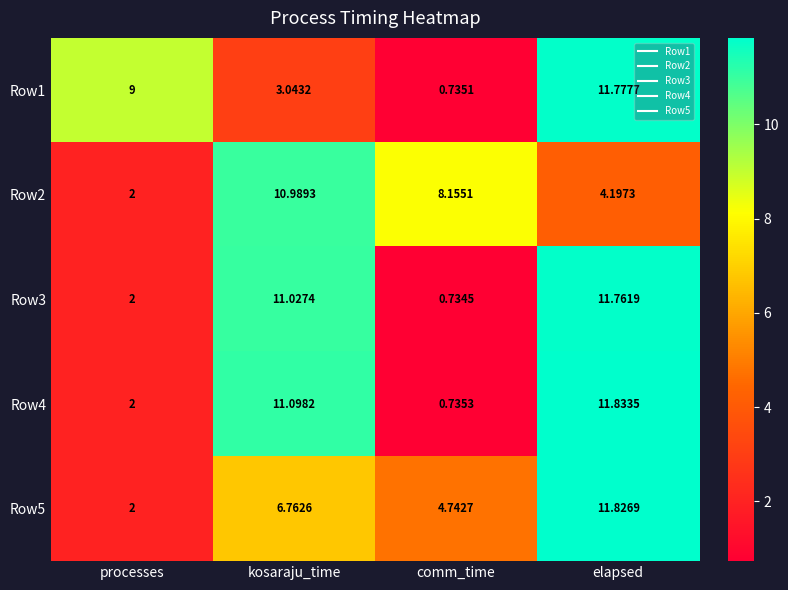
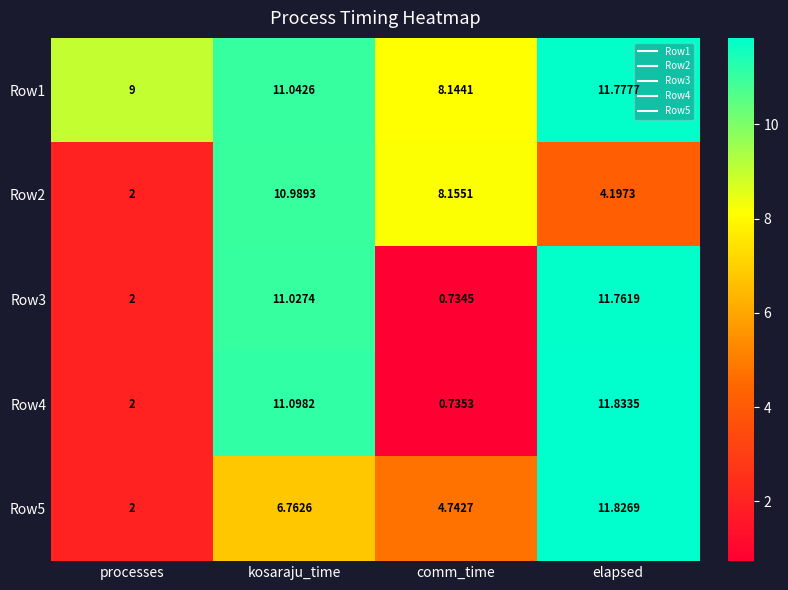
Row1, kosaraju_time: 3.0432 -> 11.0426
Row1, comm_time: 0.7351 -> 8.1441
